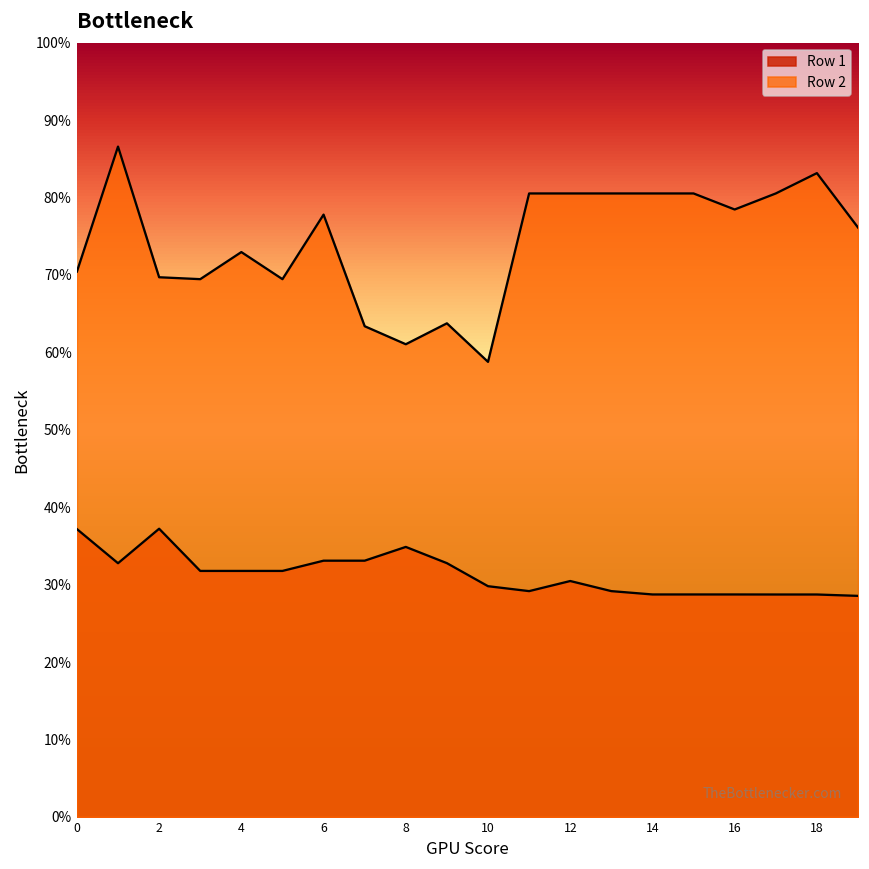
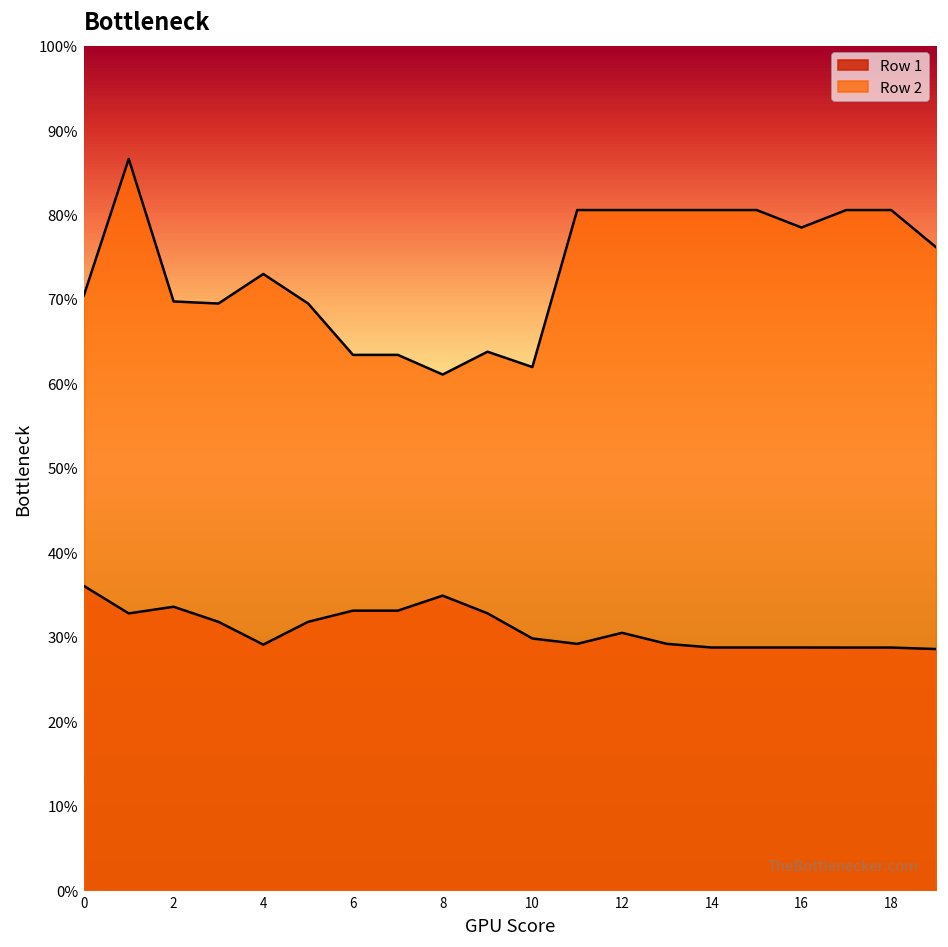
Row 1, 0: 37% -> 36%
Row 1, 2: 37% -> 34%
Row 1, 4: 32% -> 29%
Row 2, 6: 78% -> 63%
Row 2, 10: 59% -> 62%
Row 2, 18: 83% -> 81%
